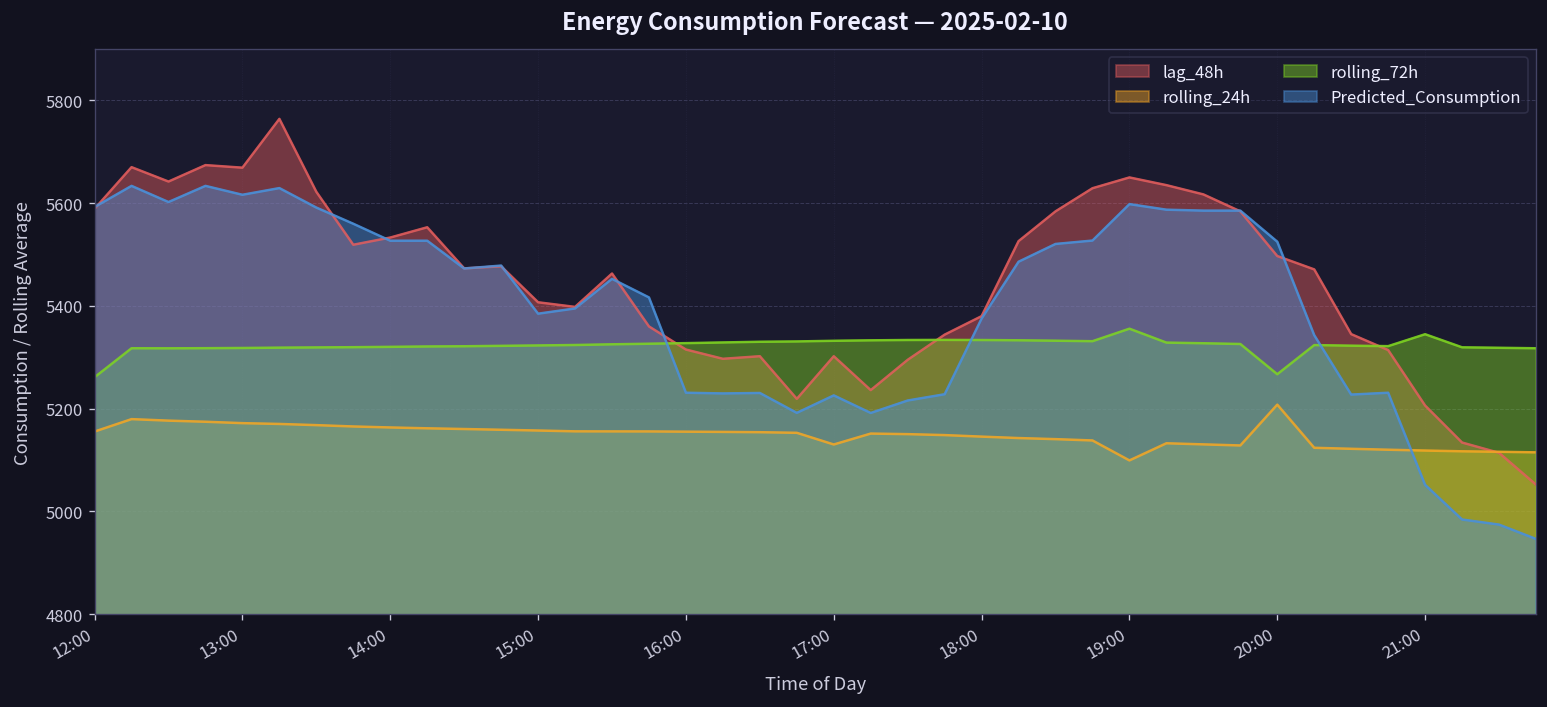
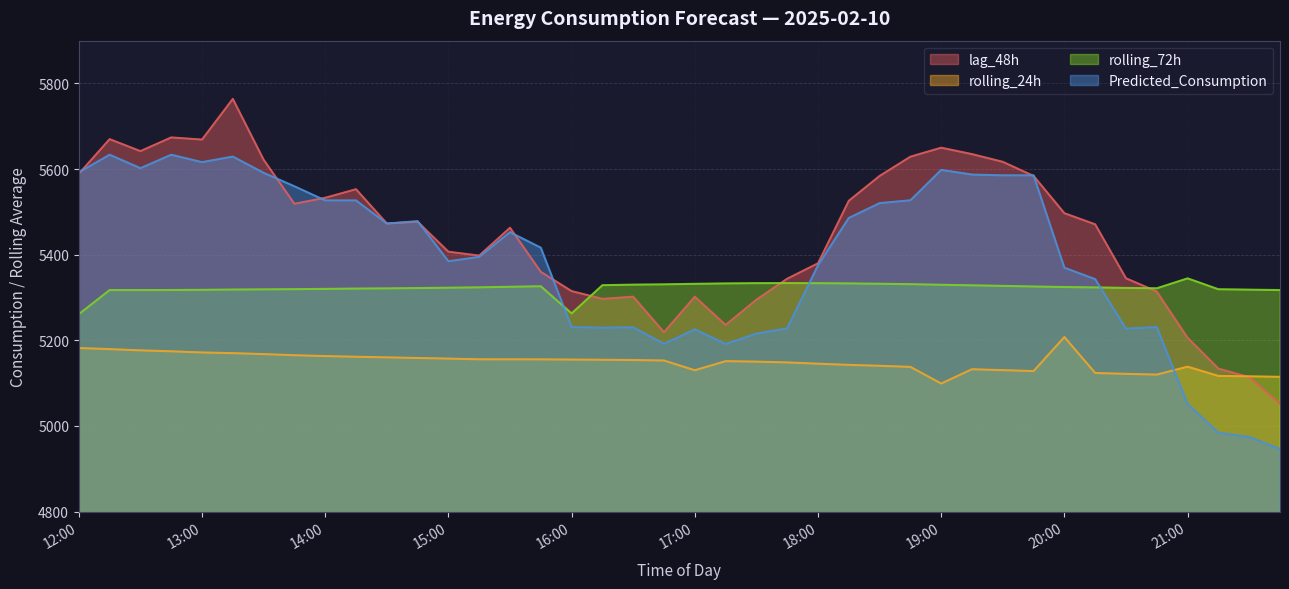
rolling_24h, 12:00: 5160 -> 5180
rolling_72h, 16:00: 5330 -> 5260
rolling_72h, 19:00: 5360 -> 5330
rolling_72h, 20:00: 5270 -> 5320
Predicted_Consumption, 20:00: 5520 -> 5370
rolling_24h, 21:00: 5120 -> 5140
